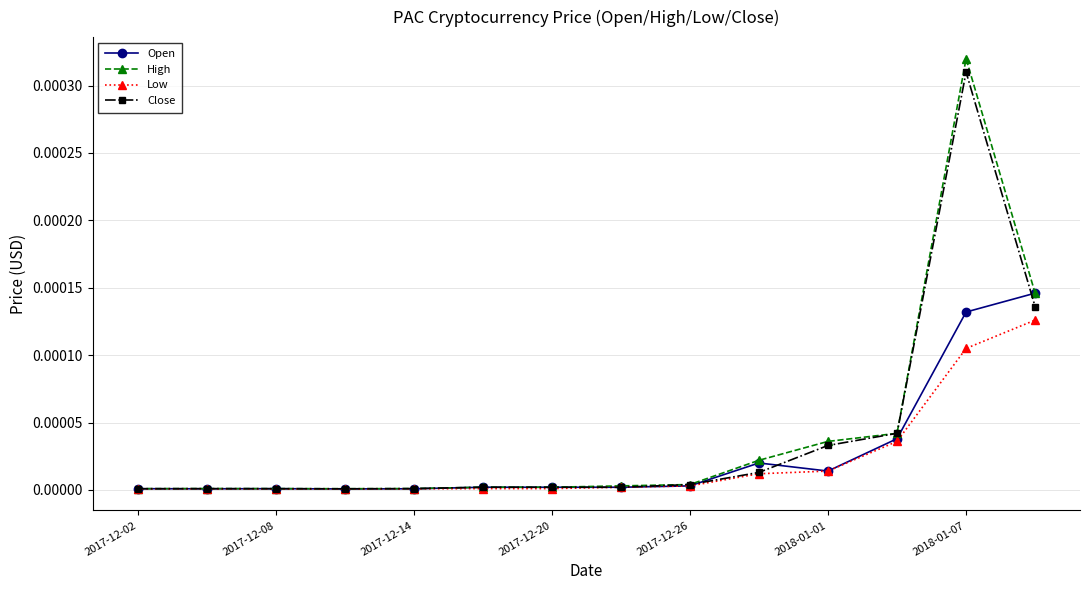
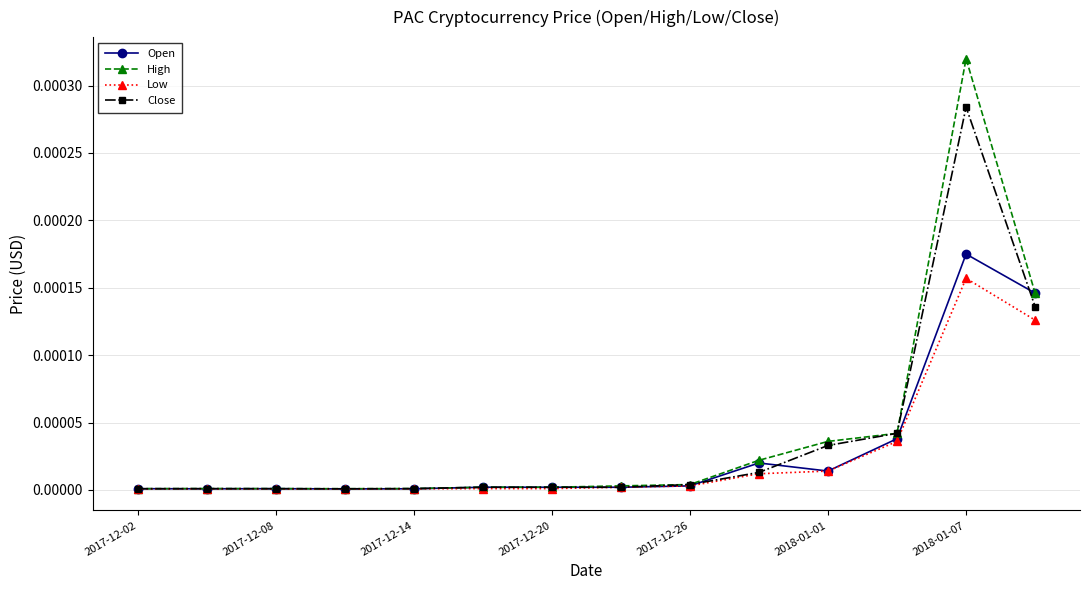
Open, 2018-01-07: 0.000132 -> 0.000175
Low, 2018-01-07: 0.000105 -> 0.000157
Close, 2018-01-07: 0.000310 -> 0.000284
